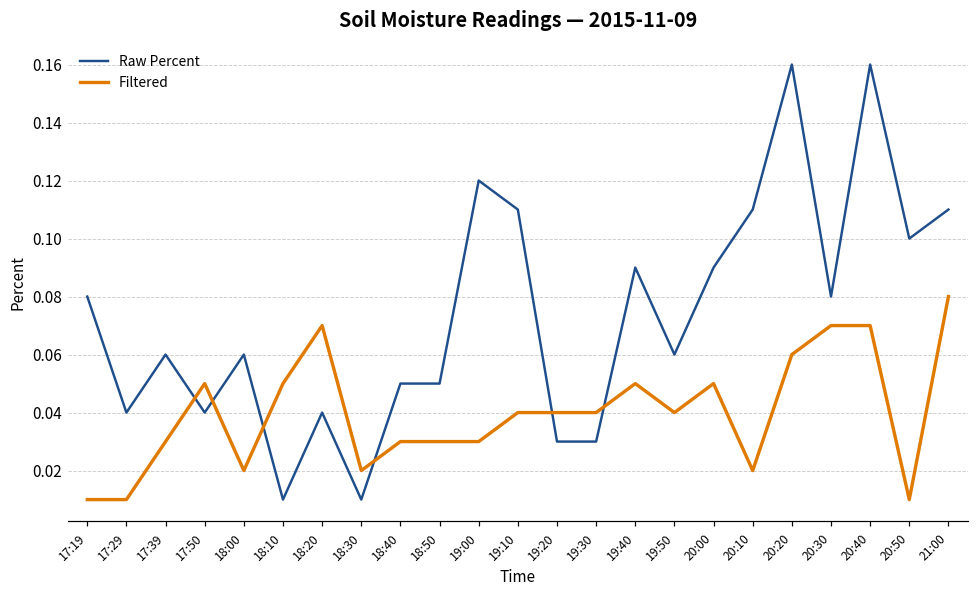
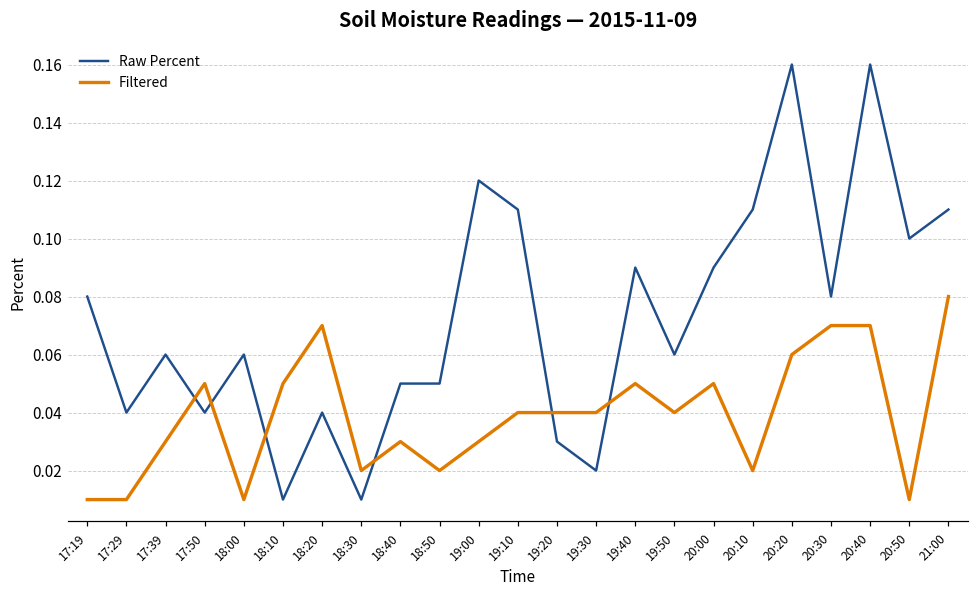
Filtered, 18:00: 0.02 -> 0.01
Filtered, 18:50: 0.03 -> 0.02
Raw Percent, 19:30: 0.03 -> 0.02
